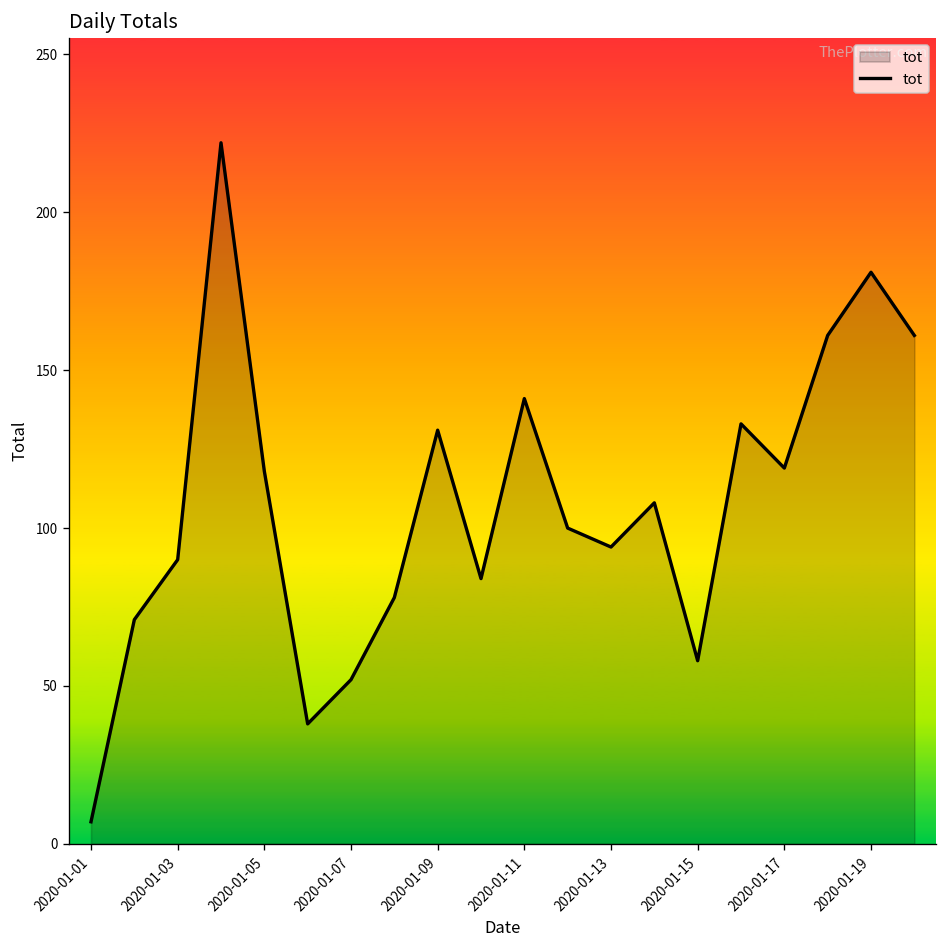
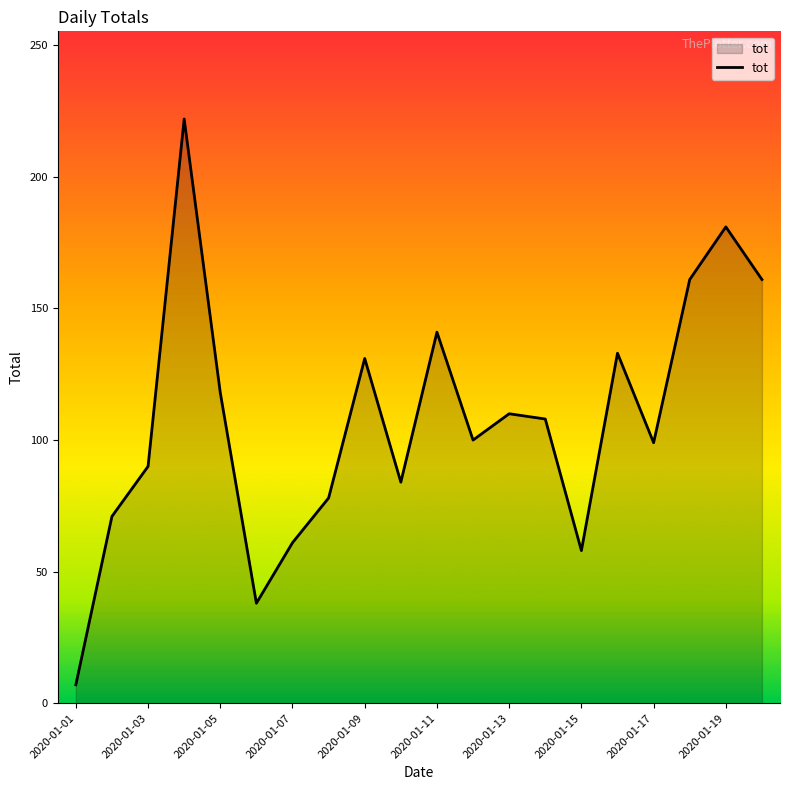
2020-01-07: 52 -> 61
2020-01-13: 94 -> 110
2020-01-17: 119 -> 99
